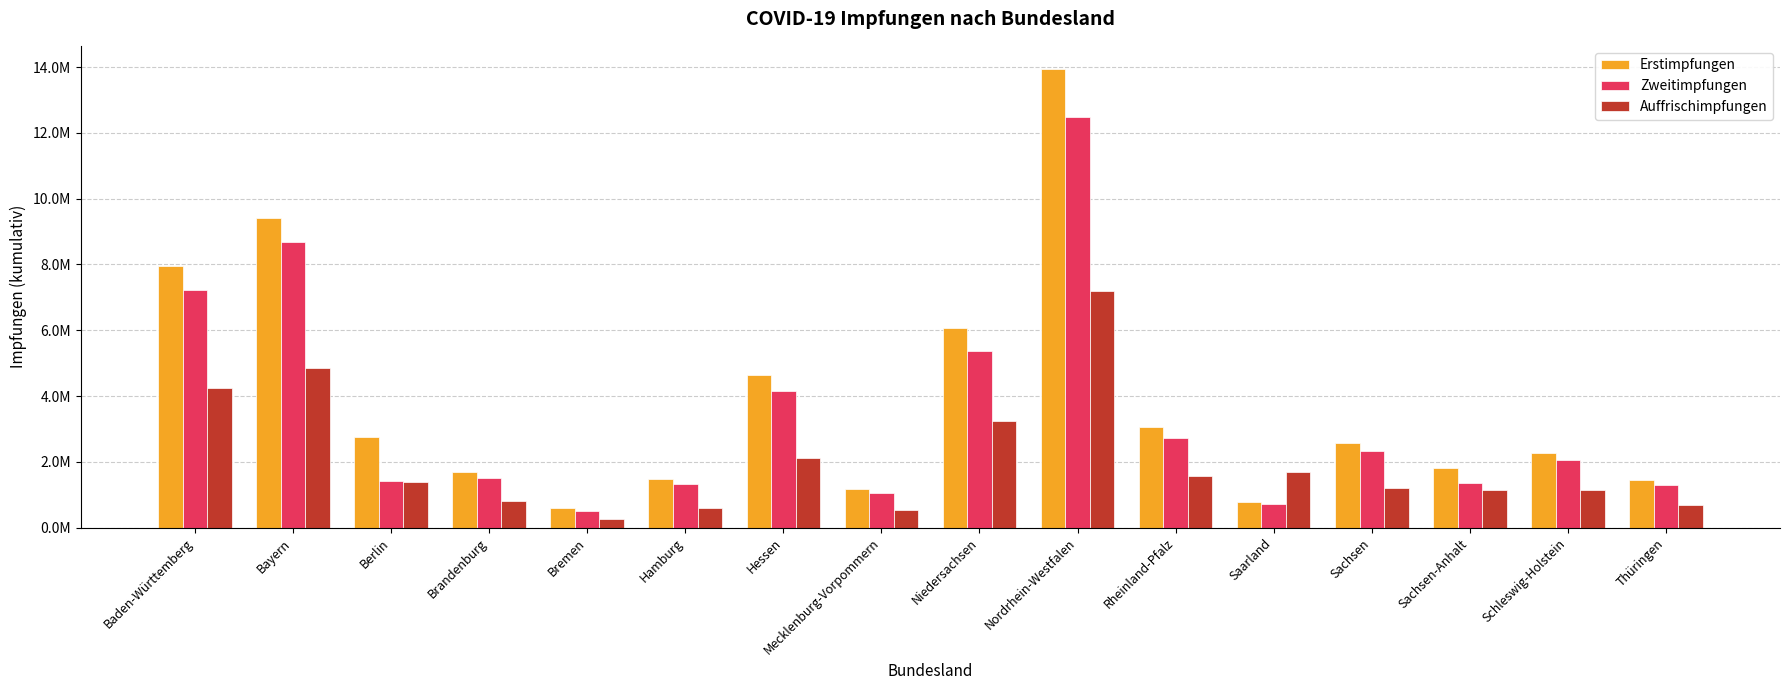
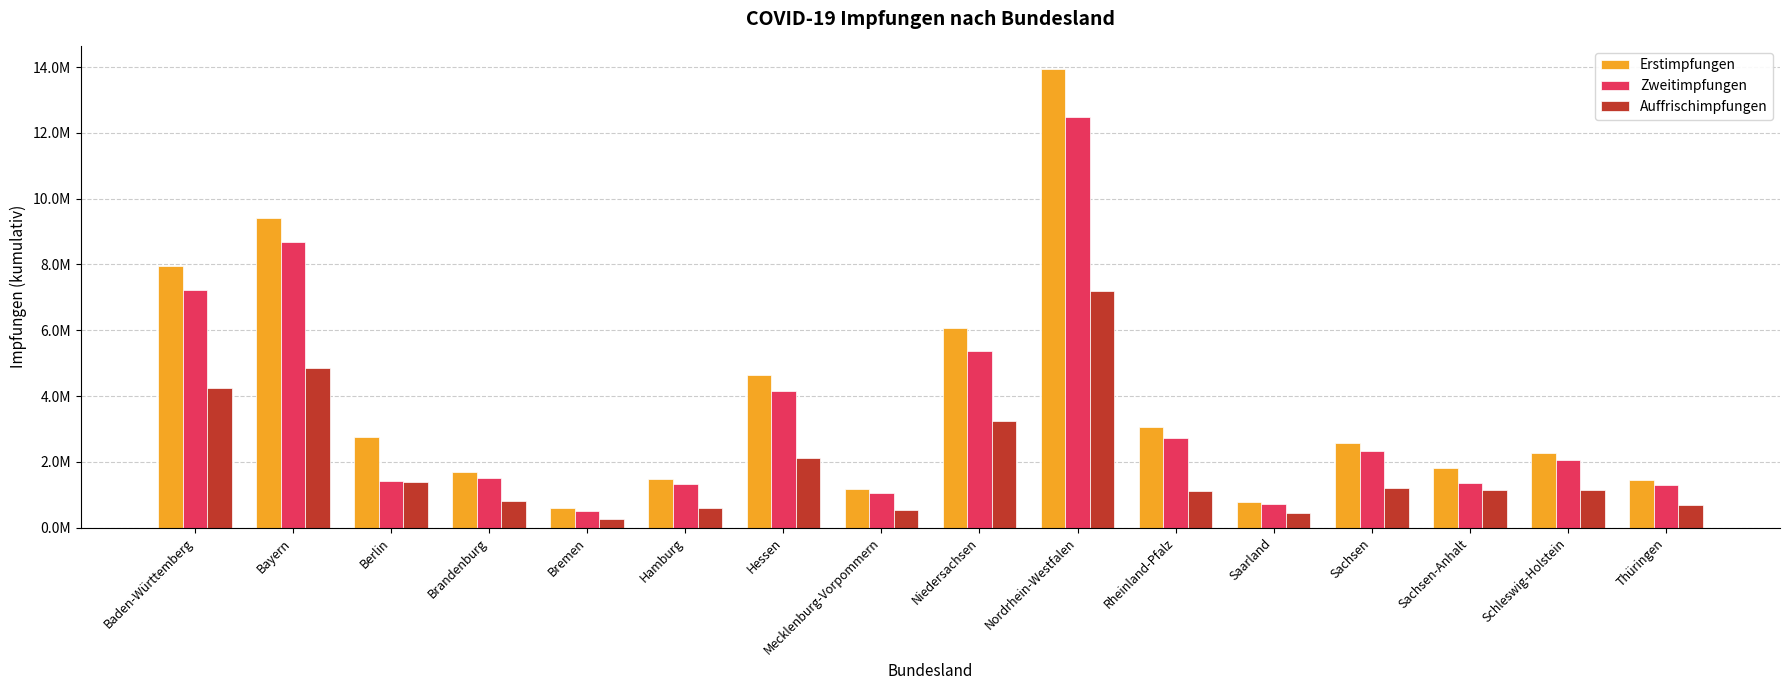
Auffrischimpfungen, Rheinland-Pfalz: 1600000 -> 1100000
Auffrischimpfungen, Saarland: 1700000 -> 400000
